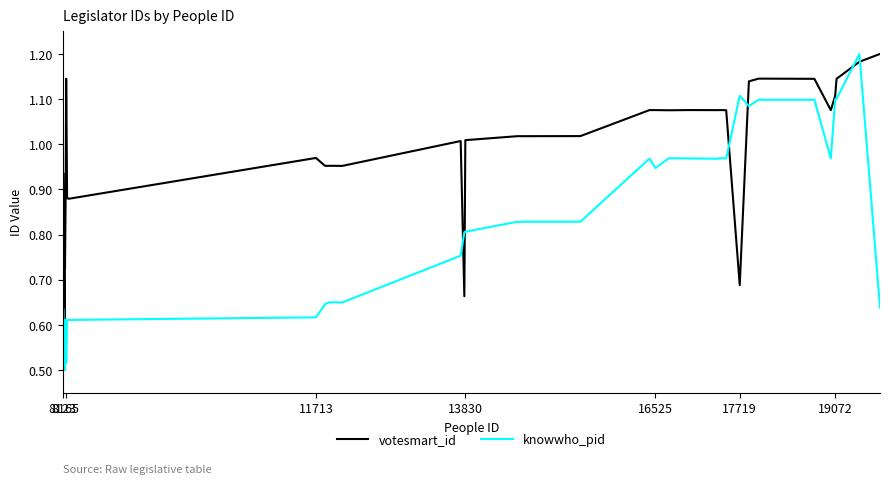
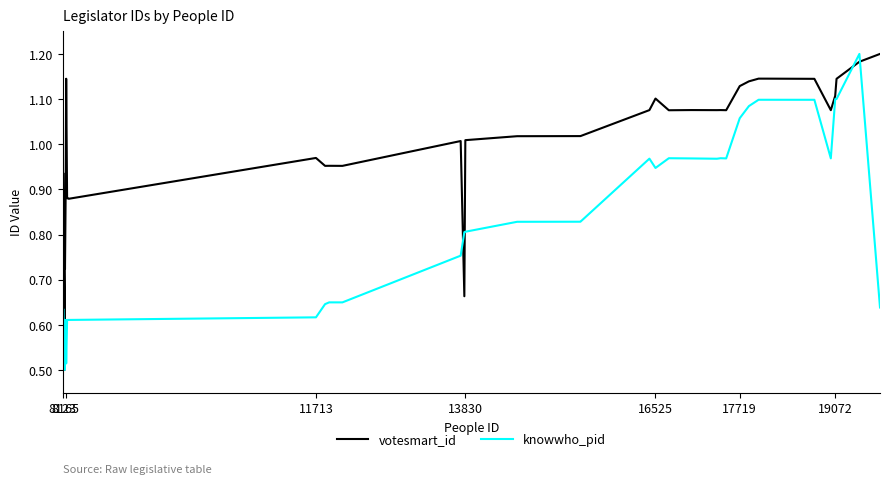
votesmart_id, 16525: 1.08 -> 1.10
votesmart_id, 17719: 0.69 -> 1.13
knowwho_pid, 17719: 1.11 -> 1.06
